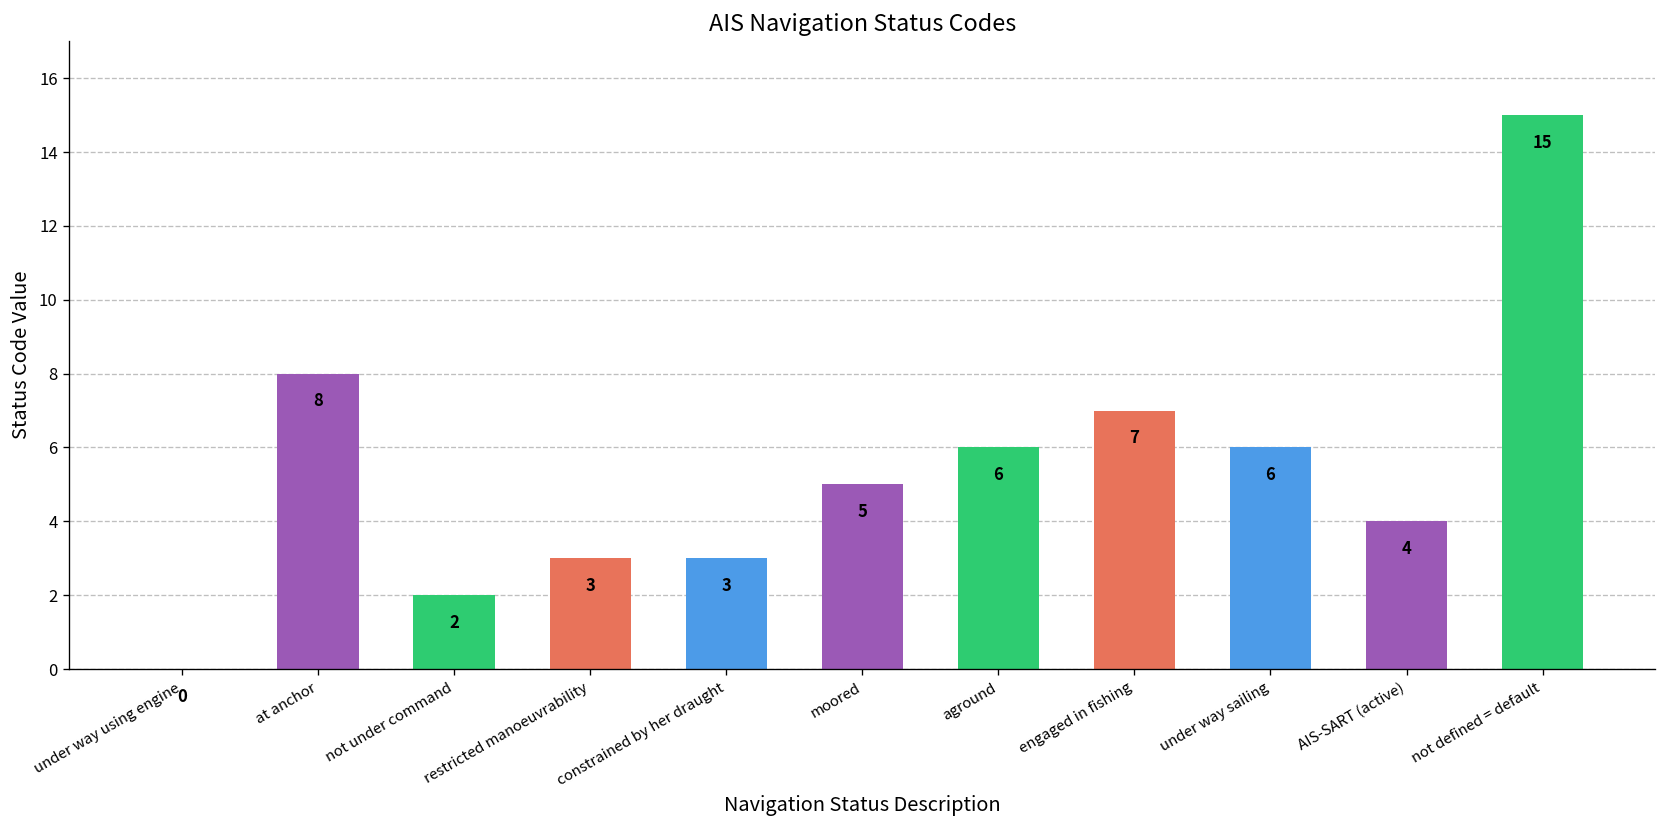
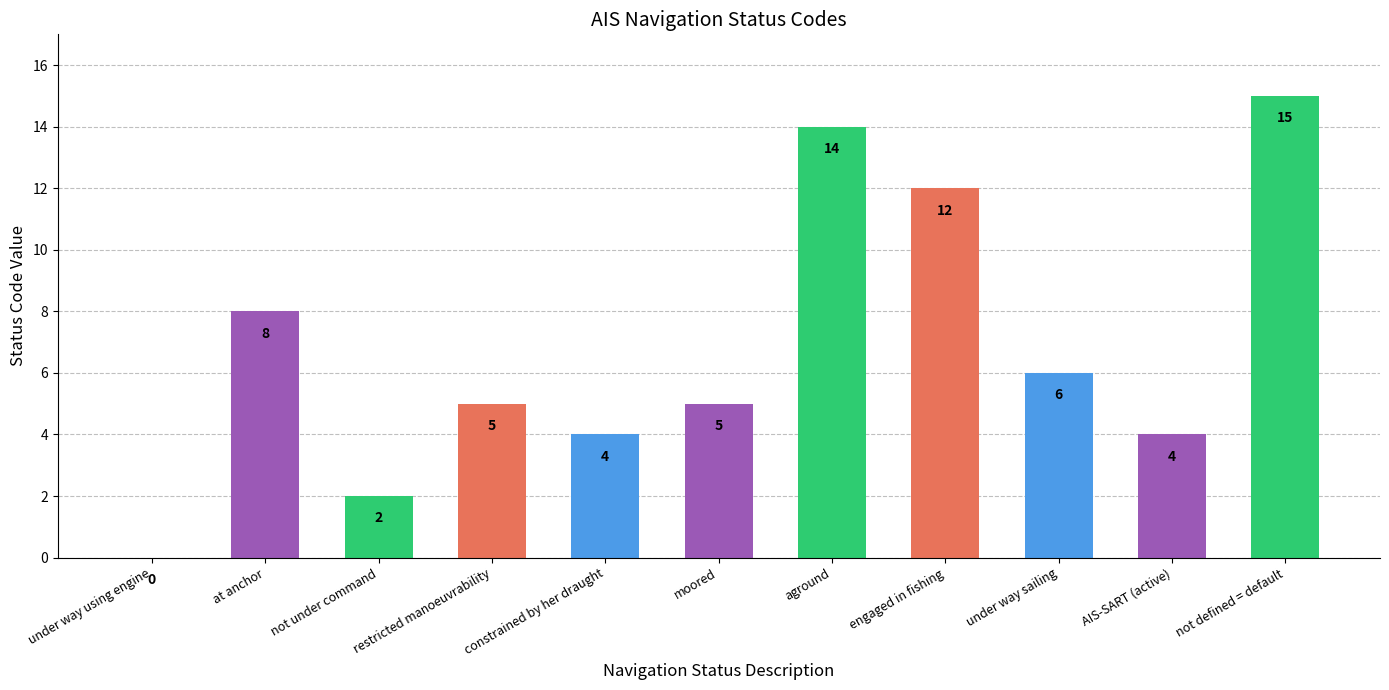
restricted manoeuvrability: 3 -> 5
constrained by her draught: 3 -> 4
aground: 6 -> 14
engaged in fishing: 7 -> 12
